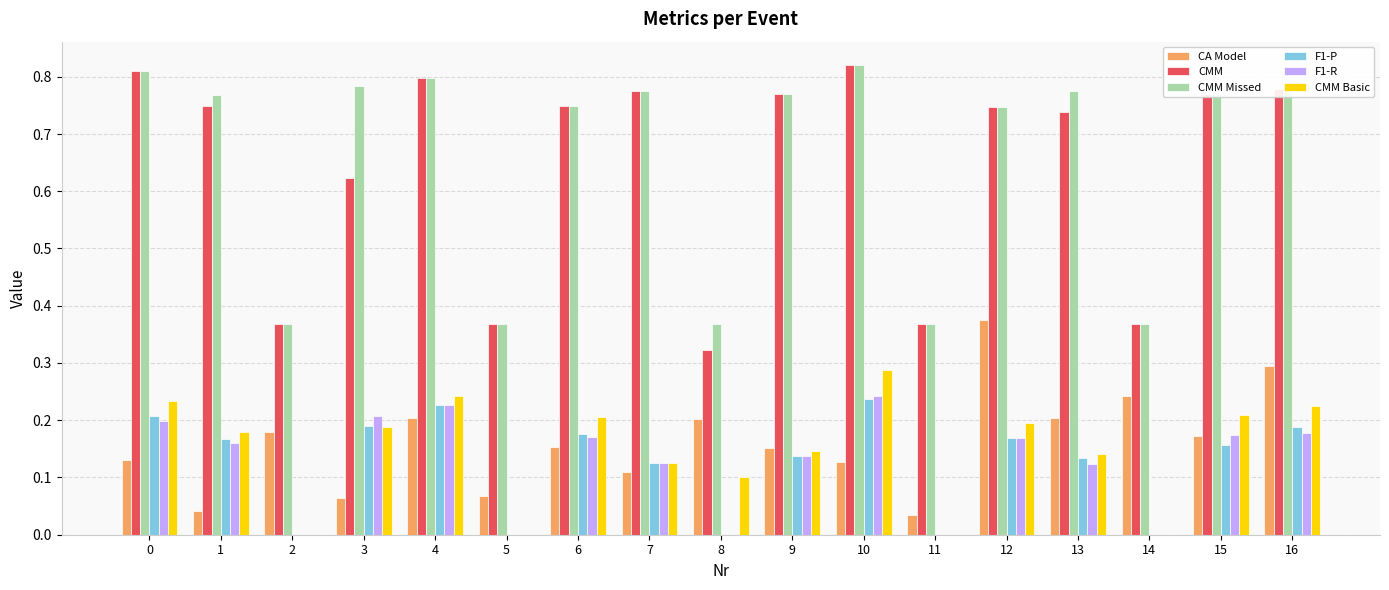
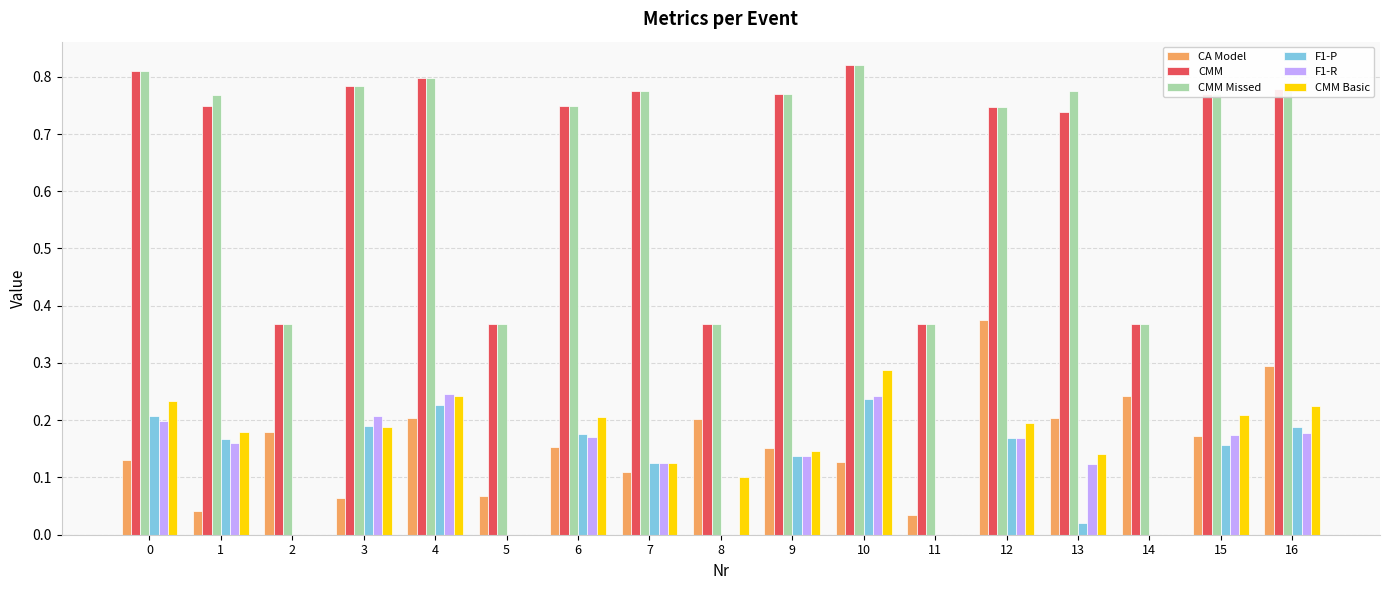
CMM, 3: 0.62 -> 0.78
F1-R, 4: 0.23 -> 0.25
CMM, 8: 0.32 -> 0.37
F1-P, 13: 0.13 -> 0.02
